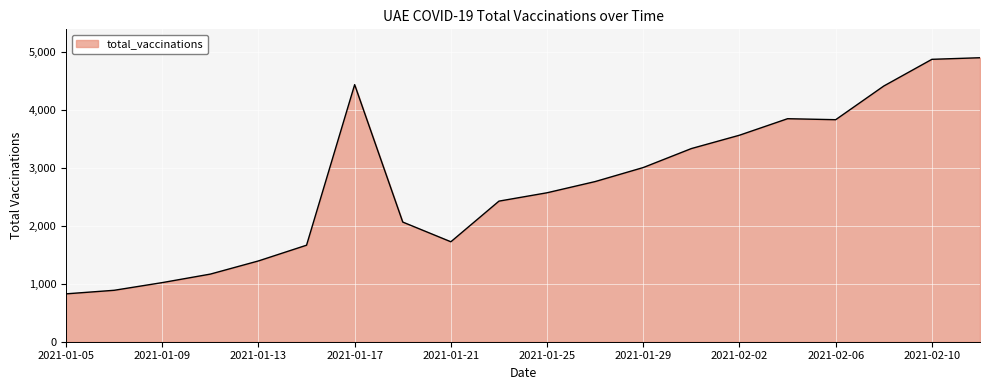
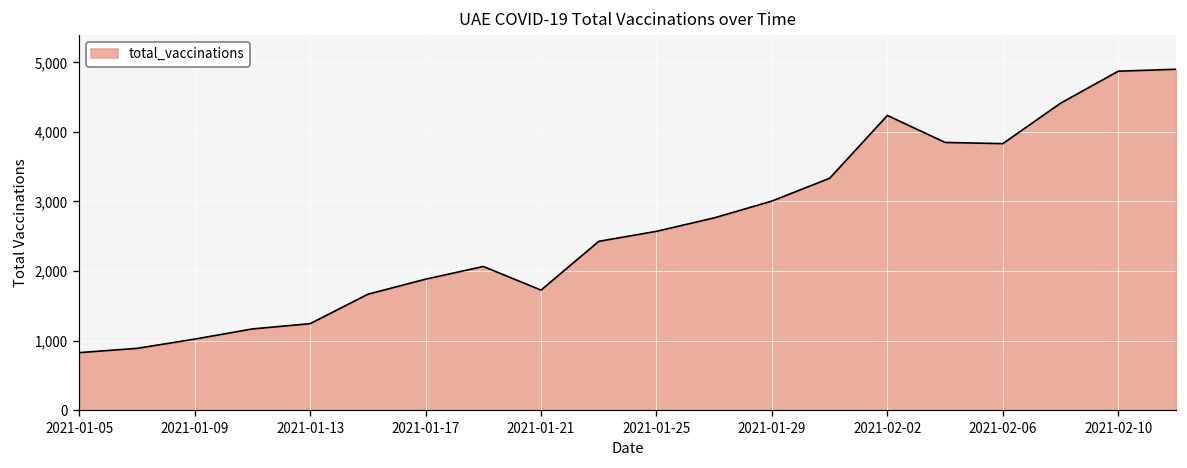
2021-01-13: 1,400 -> 1,200
2021-01-17: 4,400 -> 1,900
2021-02-02: 3,600 -> 4,200
